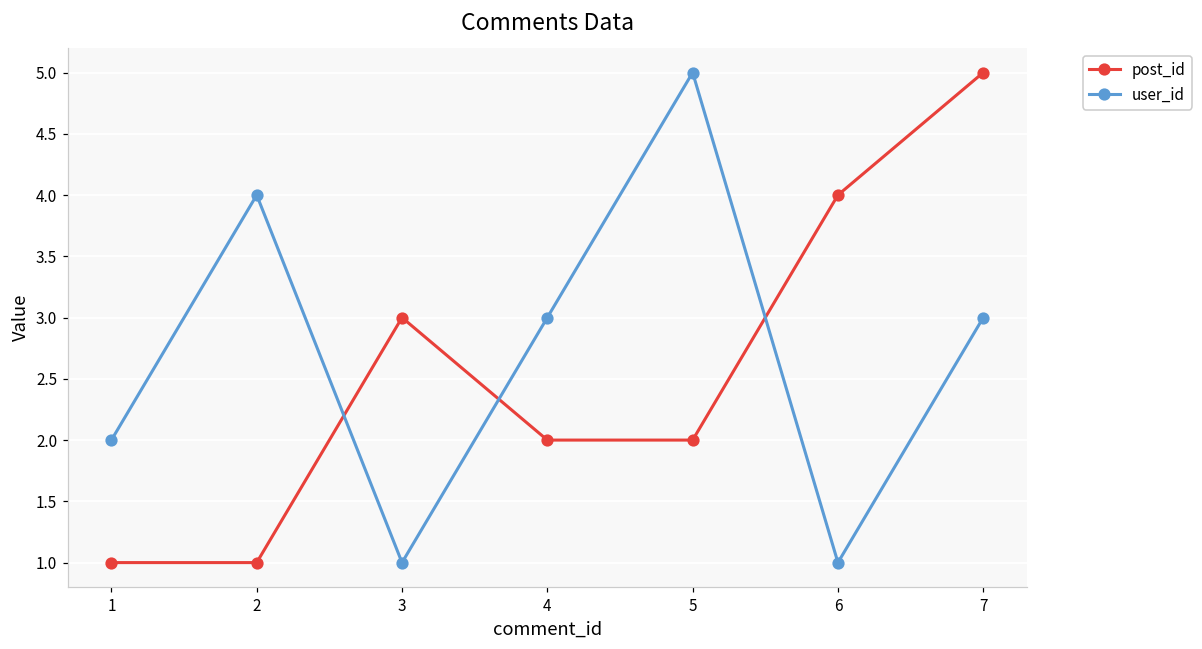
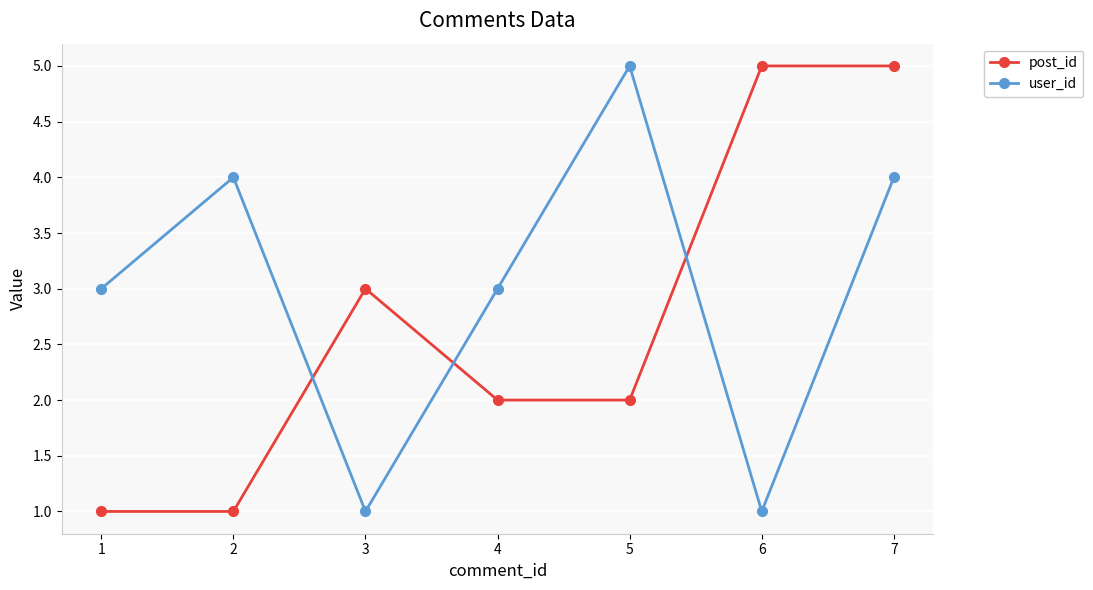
user_id, 1: 2 -> 3
post_id, 6: 4 -> 5
user_id, 7: 3 -> 4
